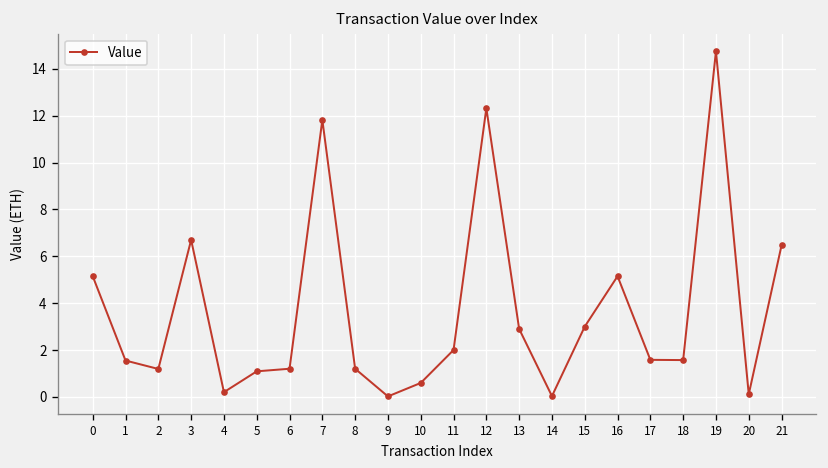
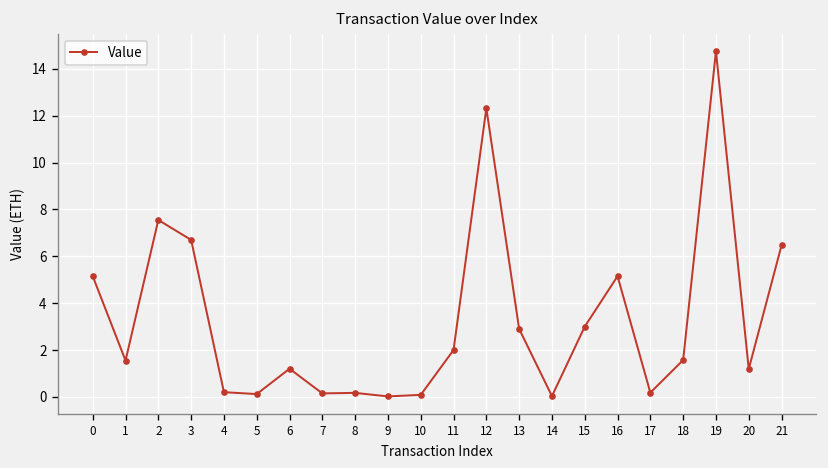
2: 1.2 -> 7.6
5: 1.1 -> 0.1
7: 11.8 -> 0.1
8: 1.2 -> 0.2
10: 0.6 -> 0.1
17: 1.6 -> 0.2
20: 0.1 -> 1.2
